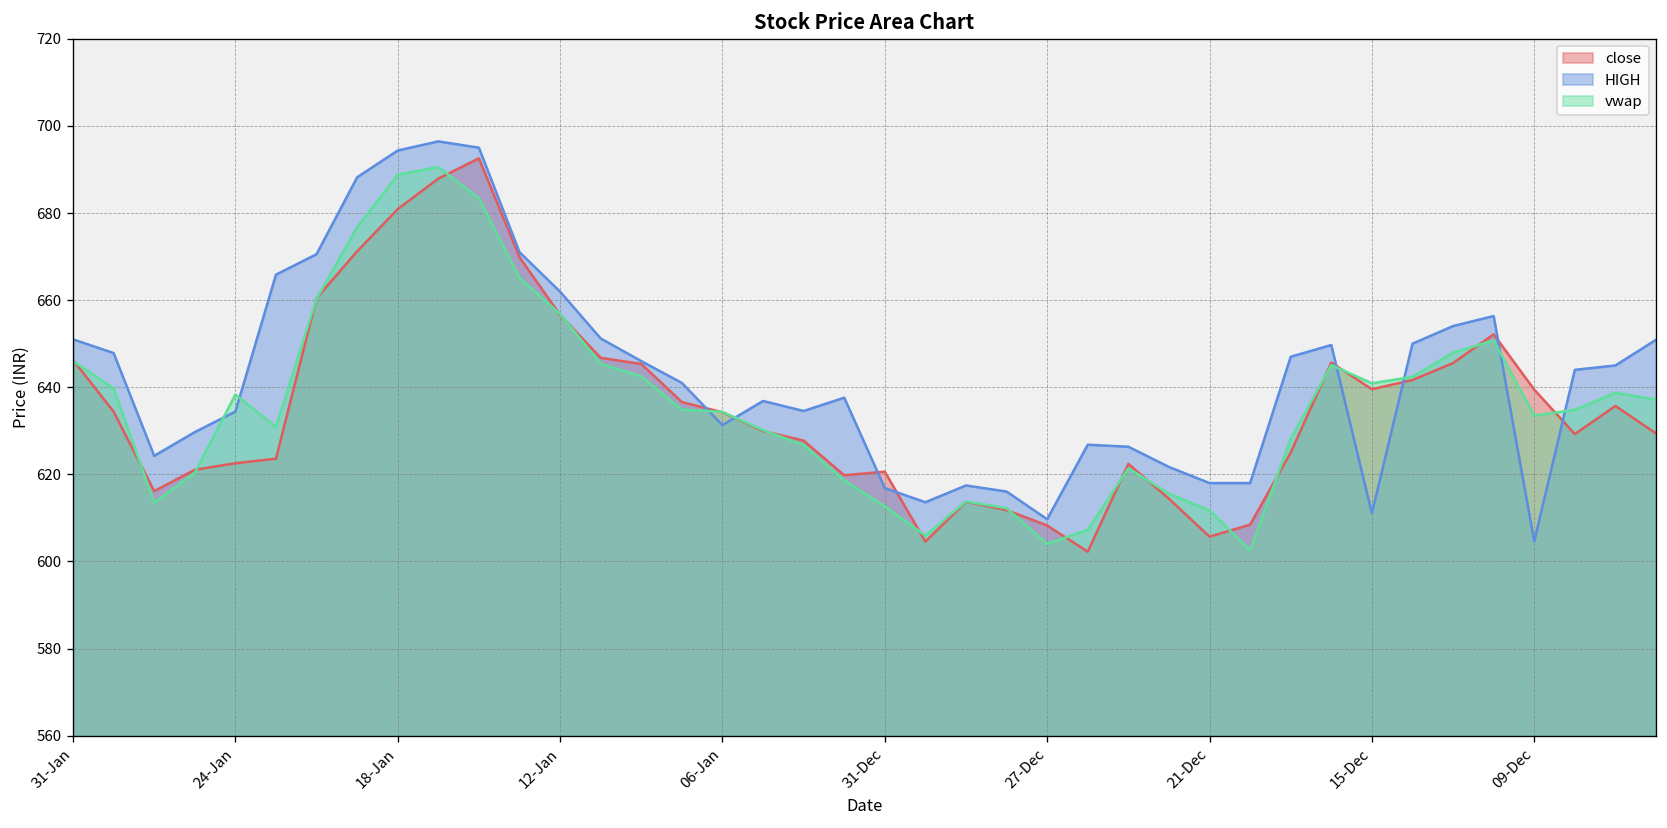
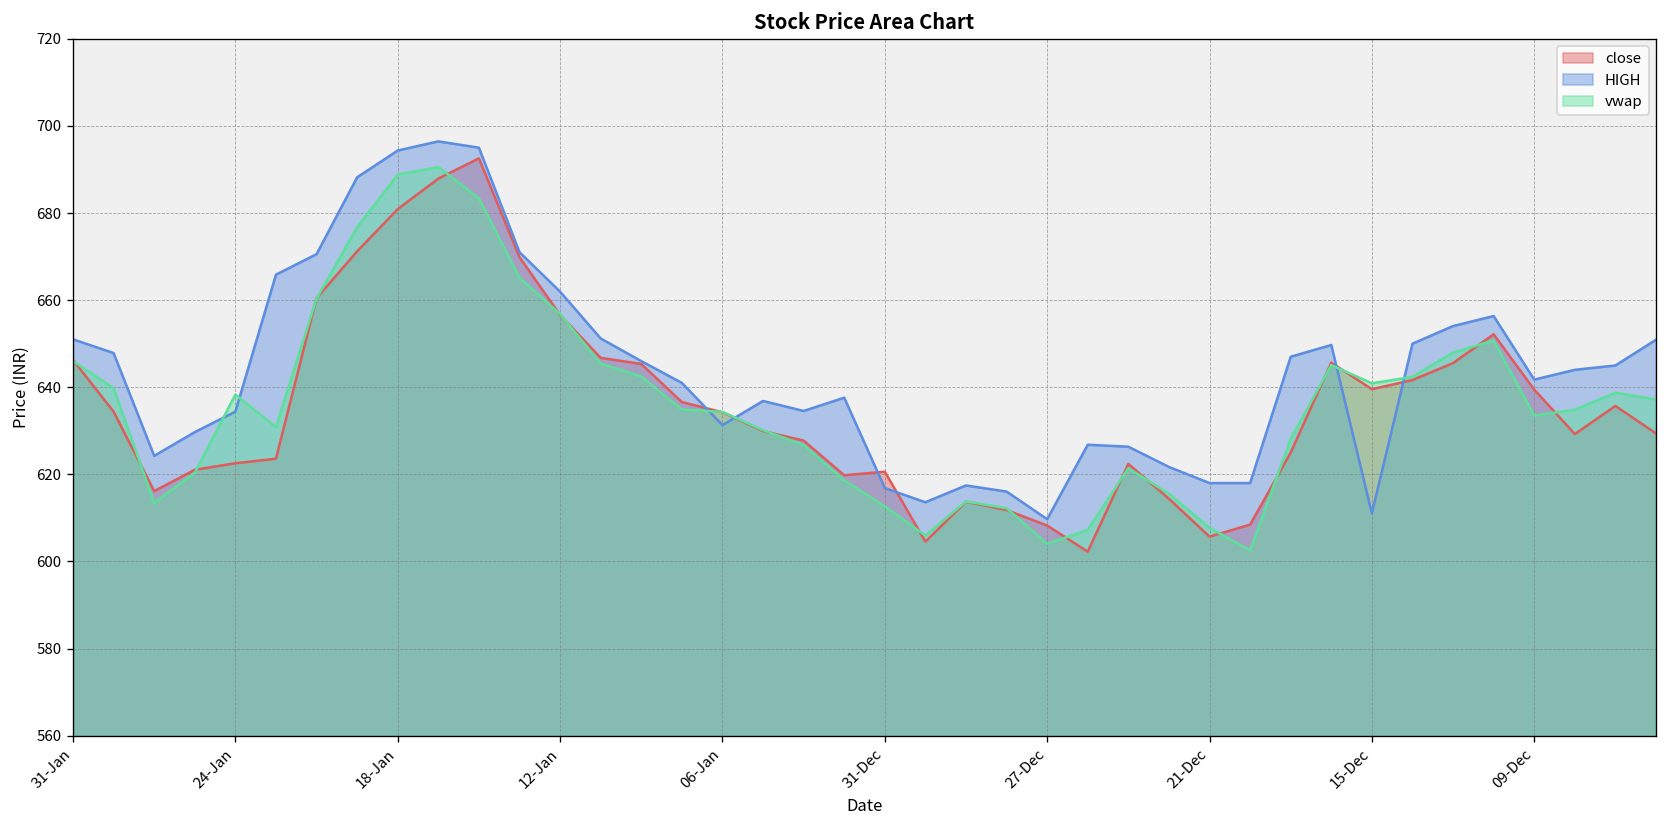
vwap, 21-Dec: 612 -> 608
HIGH, 09-Dec: 605 -> 642
